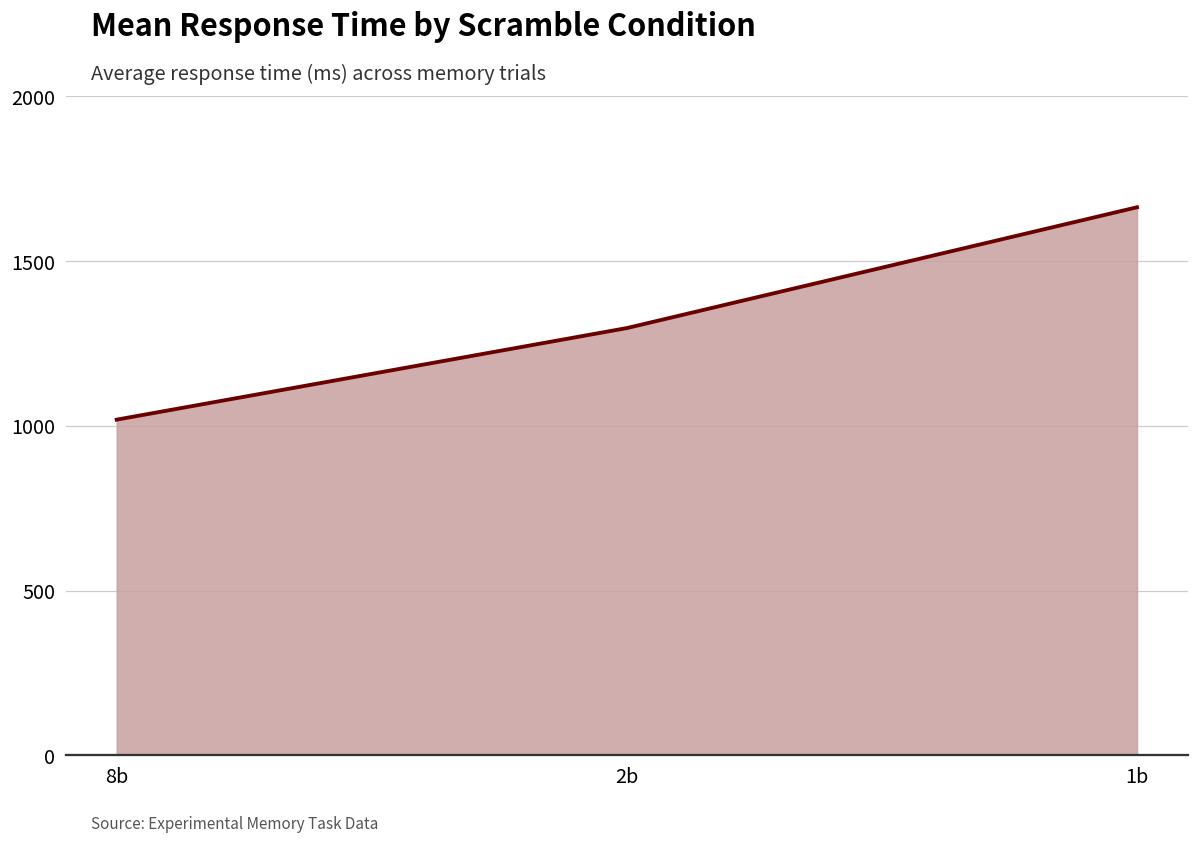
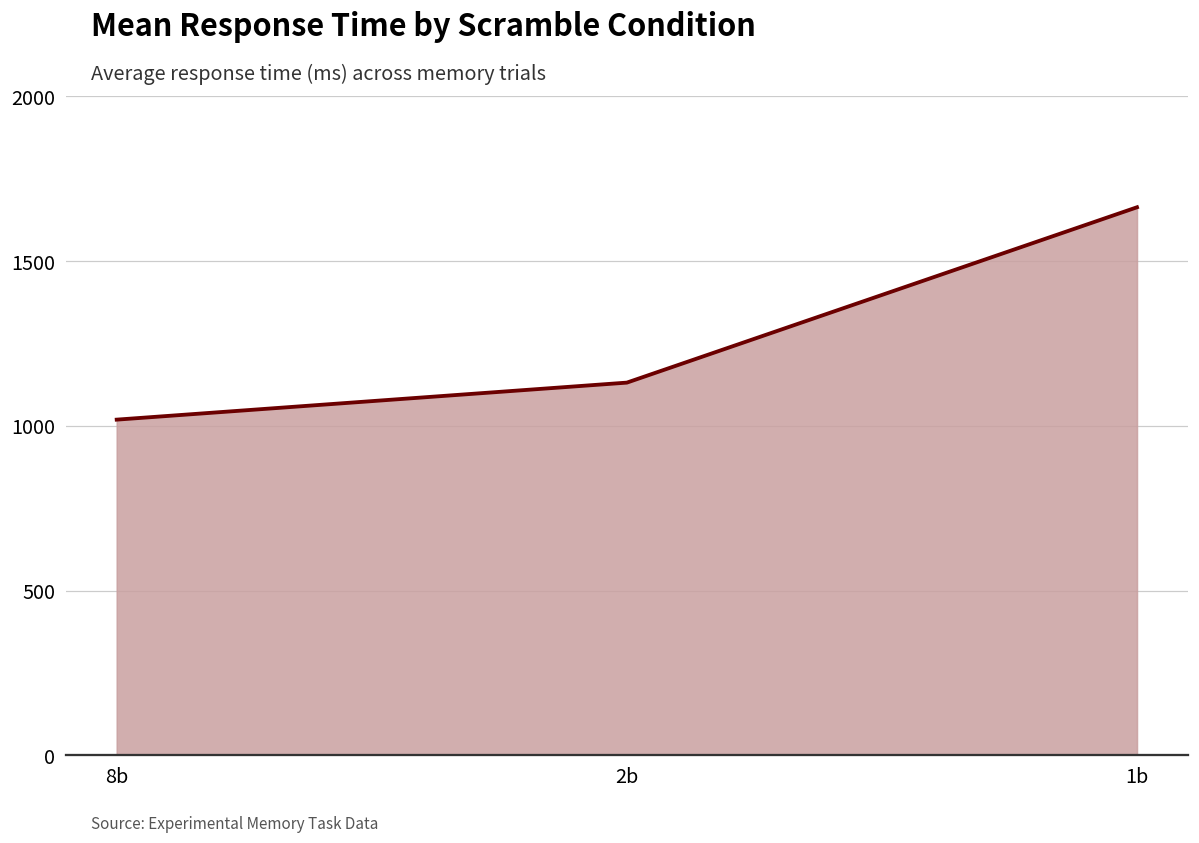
2b: 1300 -> 1130
